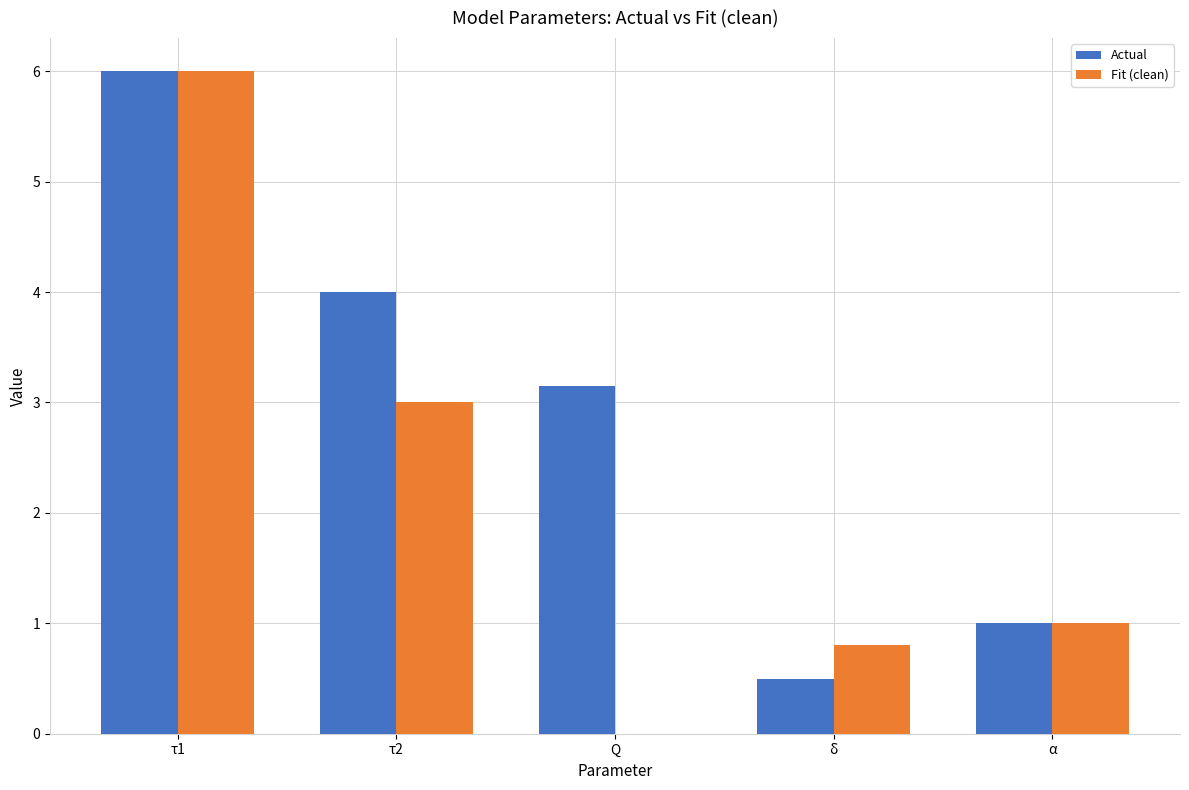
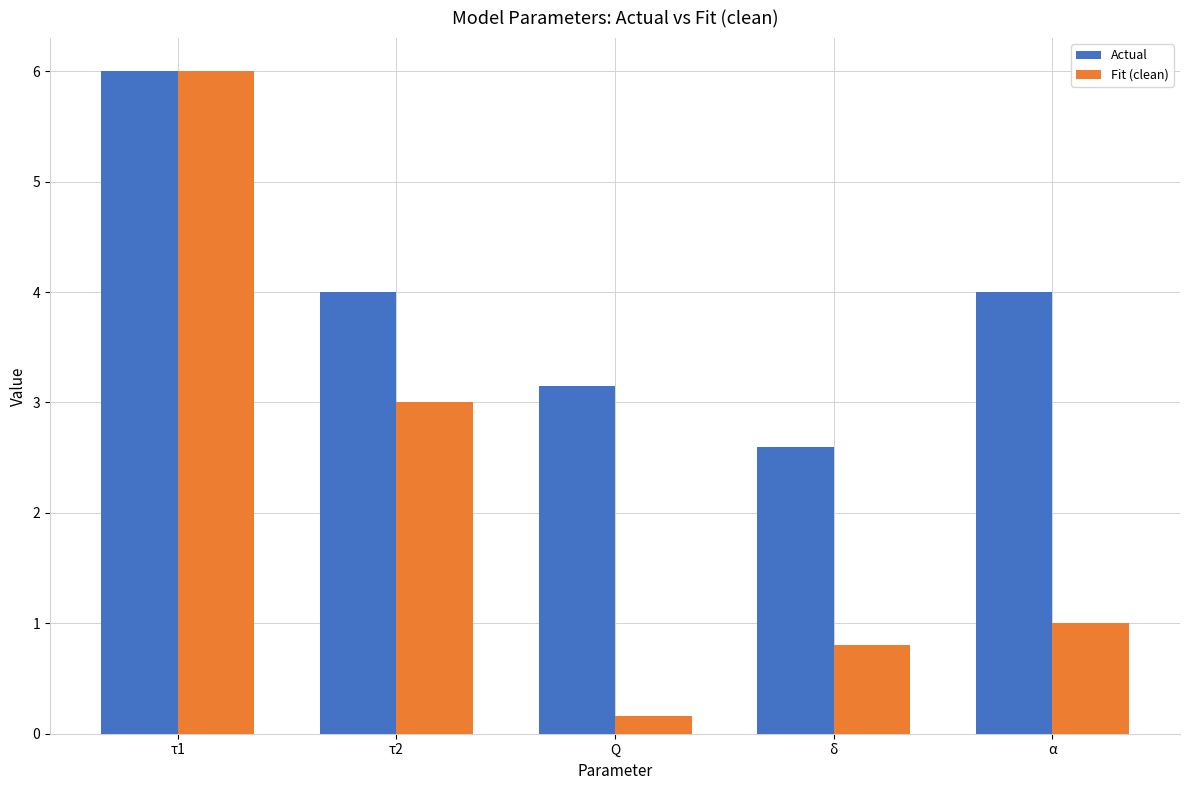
Fit (clean), Q: 0.00 -> 0.16
Actual, δ: 0.5 -> 2.6
Actual, α: 1 -> 4
